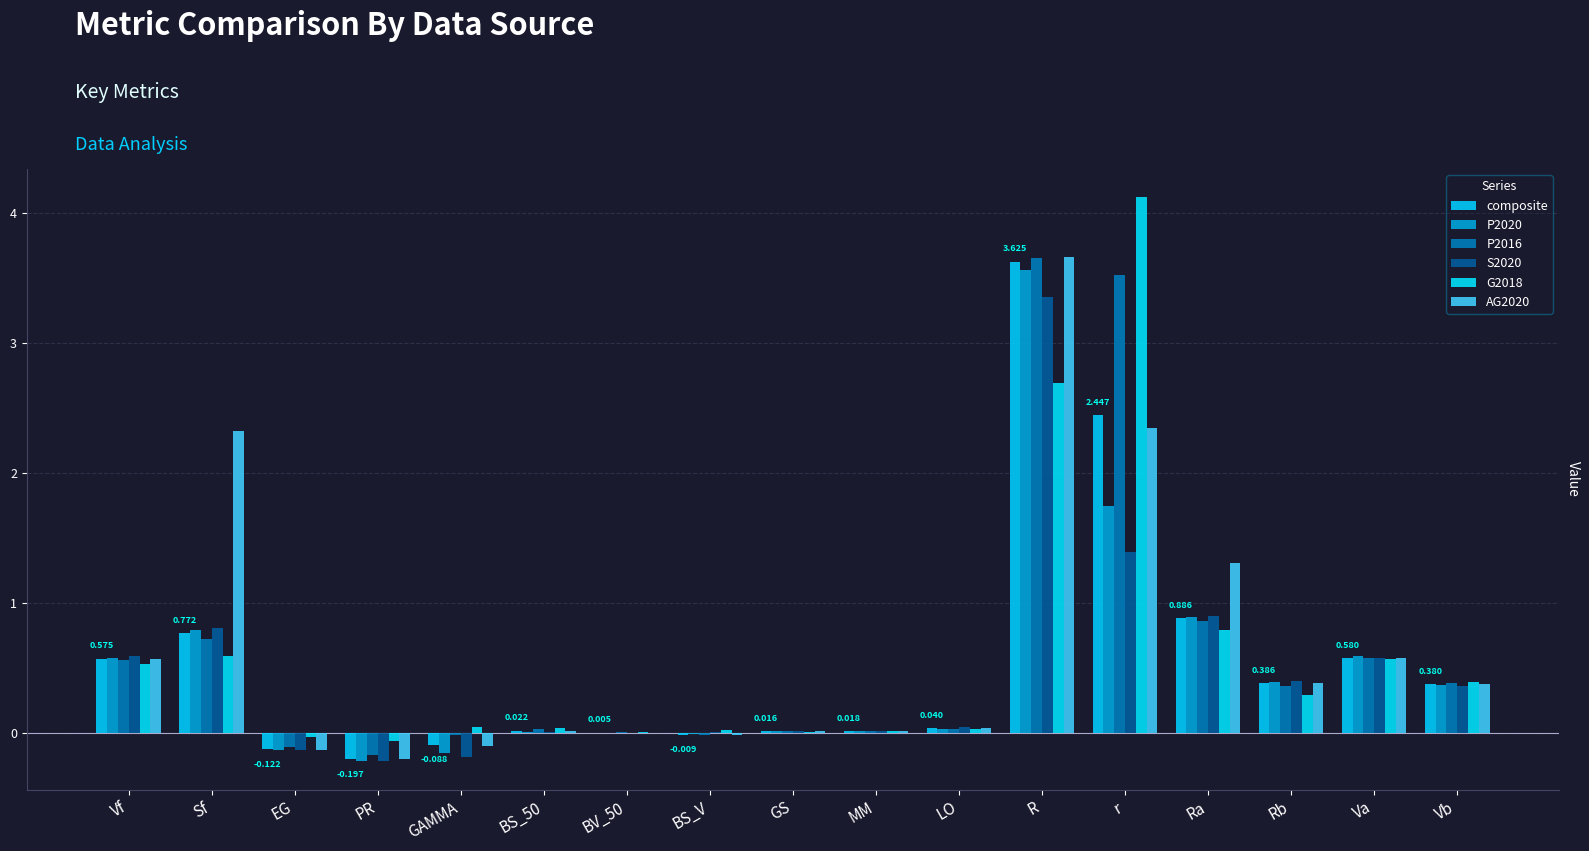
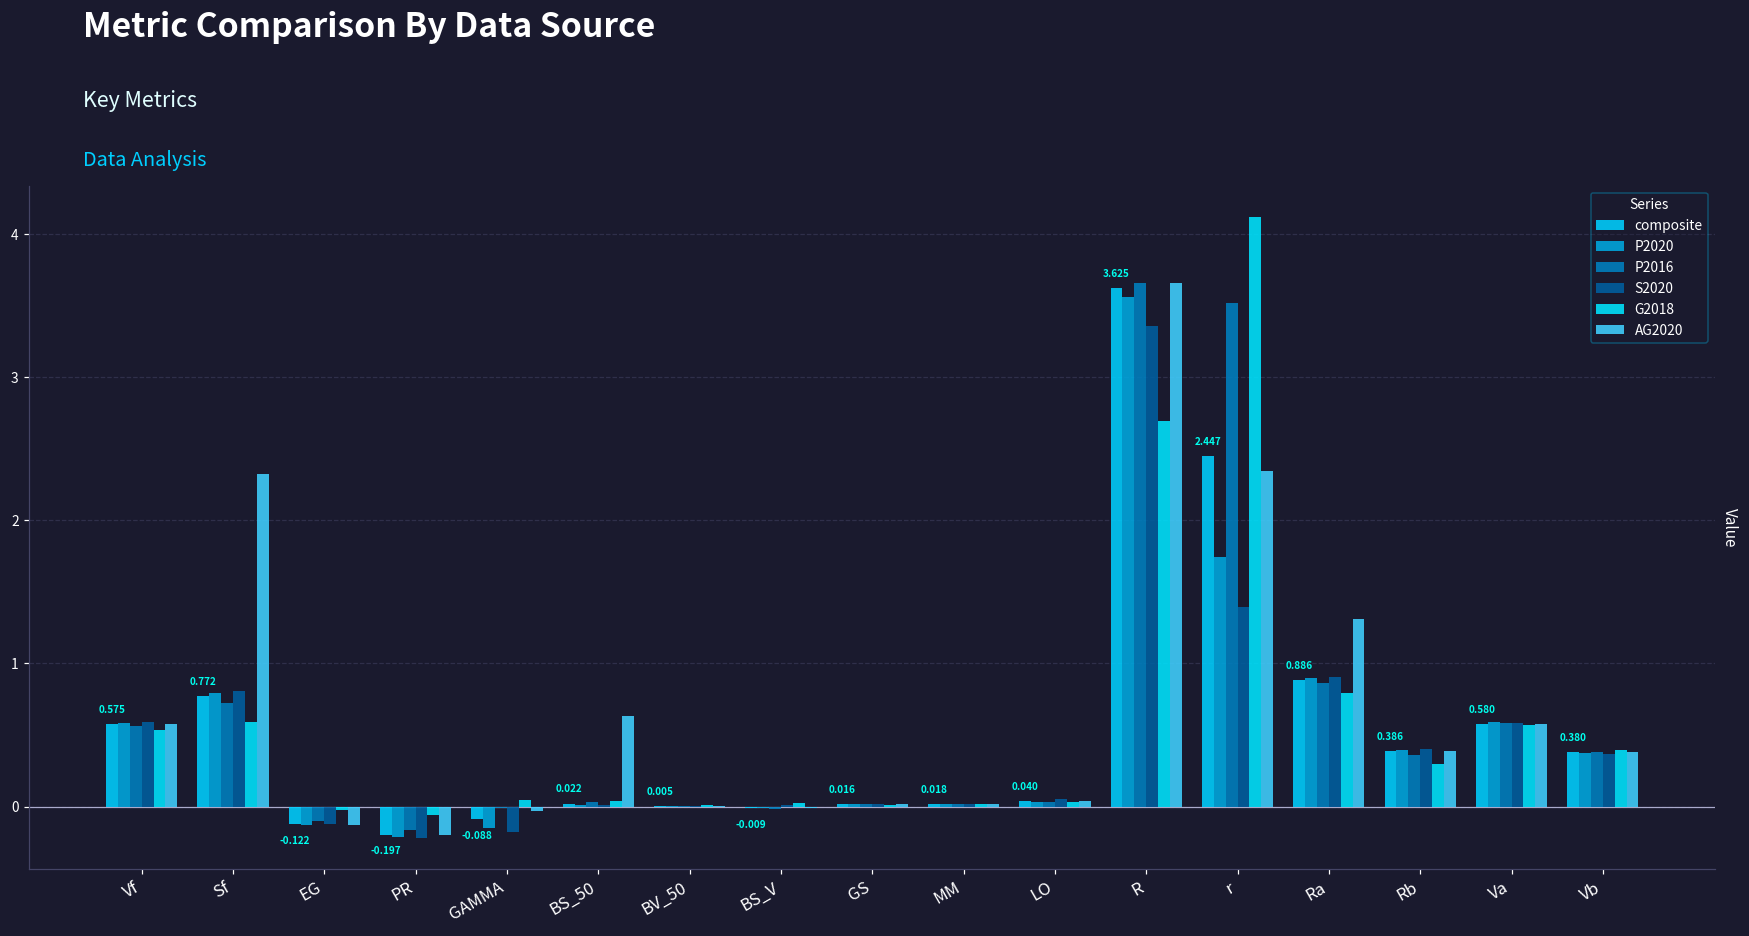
AG2020, GAMMA: -0.10 -> -0.03
AG2020, BS_50: 0.02 -> 0.64
